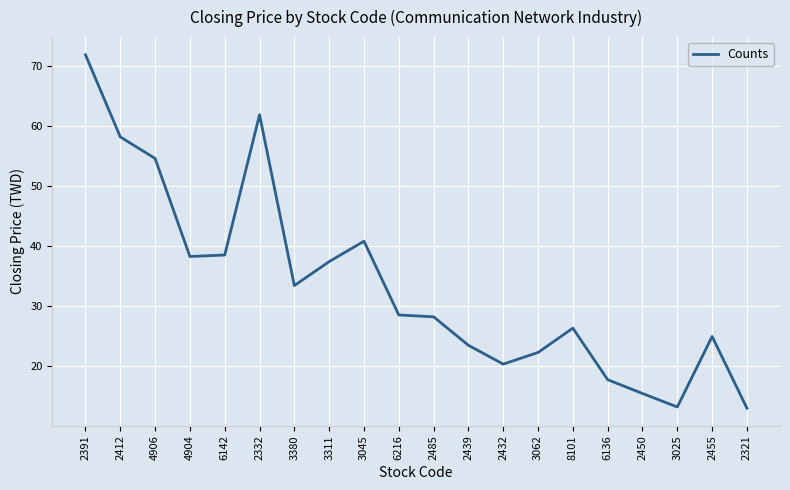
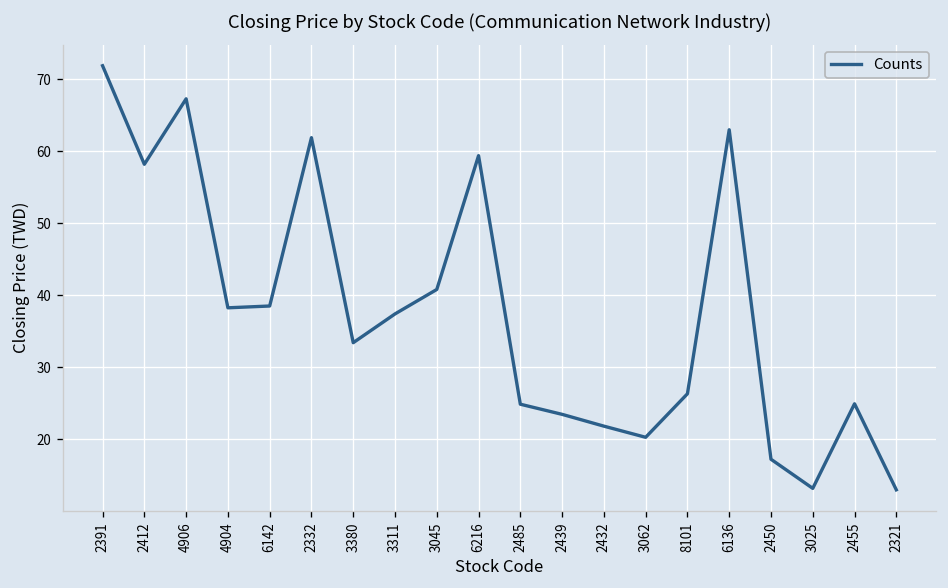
4906: 55 -> 67
6216: 29 -> 59
2485: 28 -> 25
2432: 20 -> 22
3062: 22 -> 20
6136: 18 -> 63
2450: 15 -> 17
